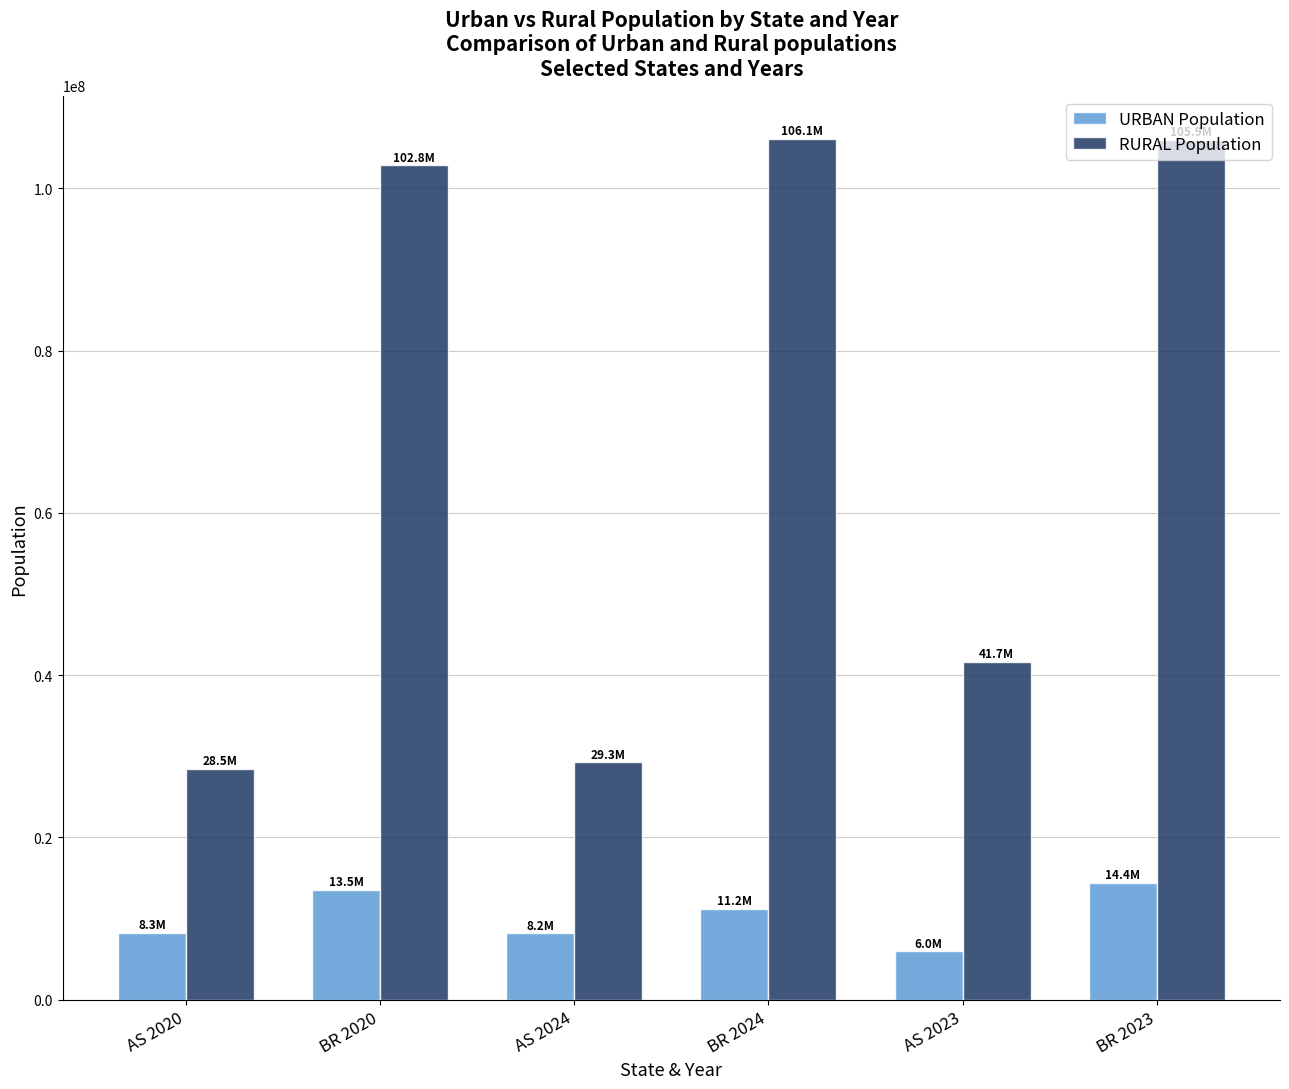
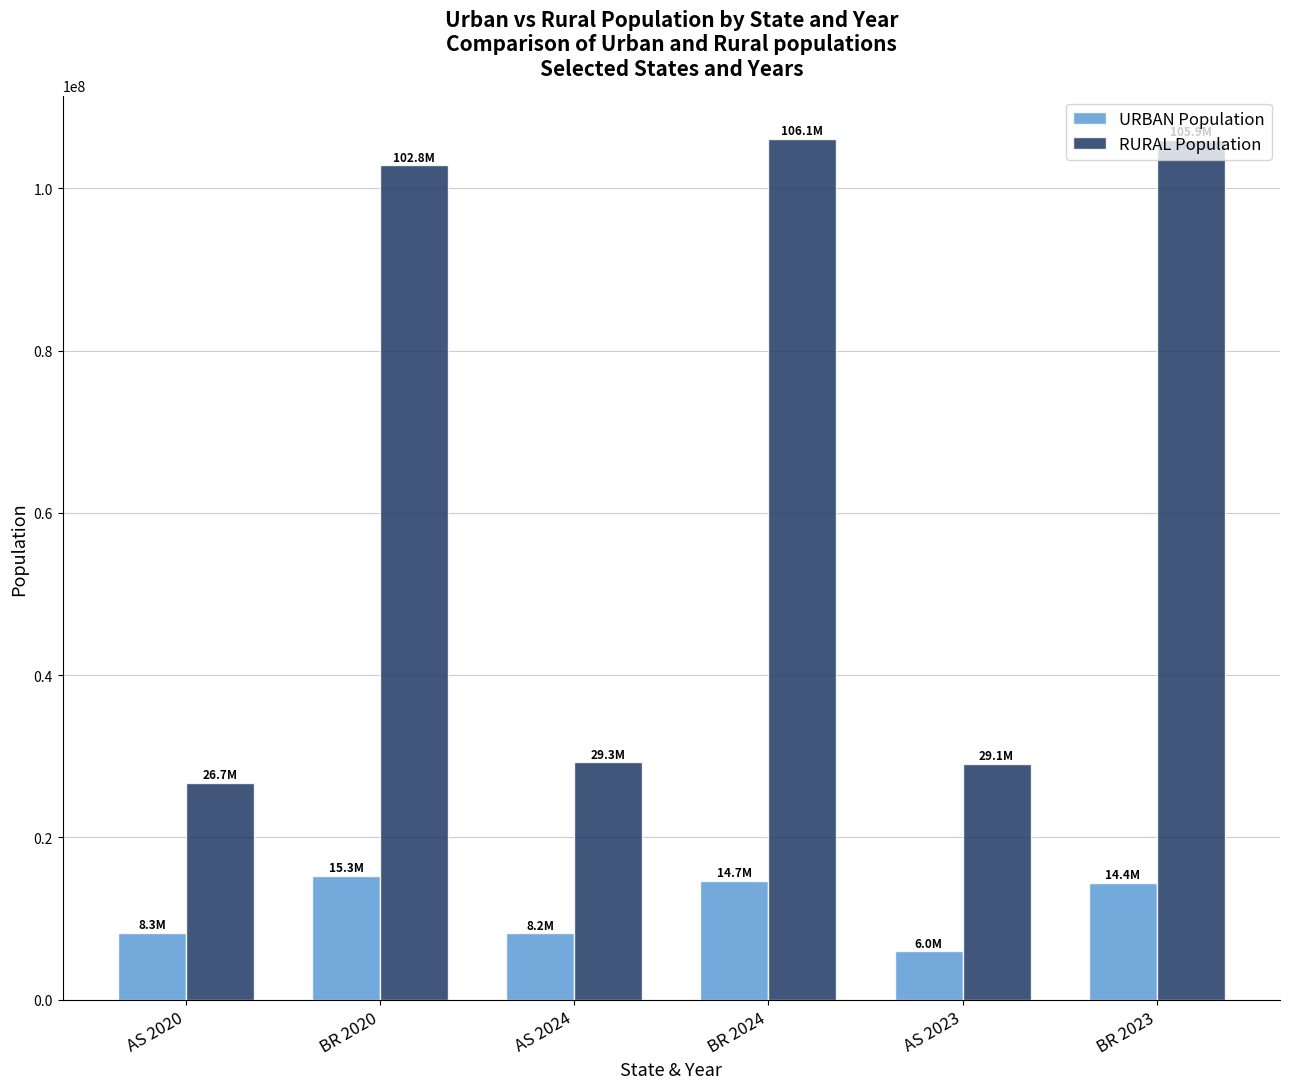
RURAL Population, AS 2020: 28.5M -> 26.7M
URBAN Population, BR 2020: 13.5M -> 15.3M
URBAN Population, BR 2024: 11.2M -> 14.7M
RURAL Population, AS 2023: 41.7M -> 29.1M
